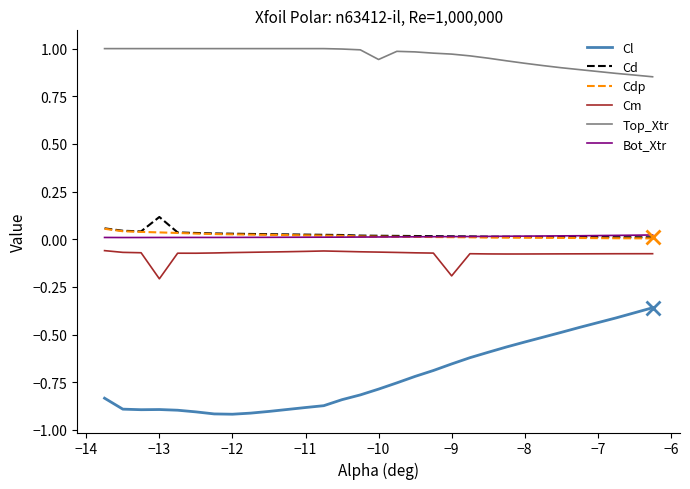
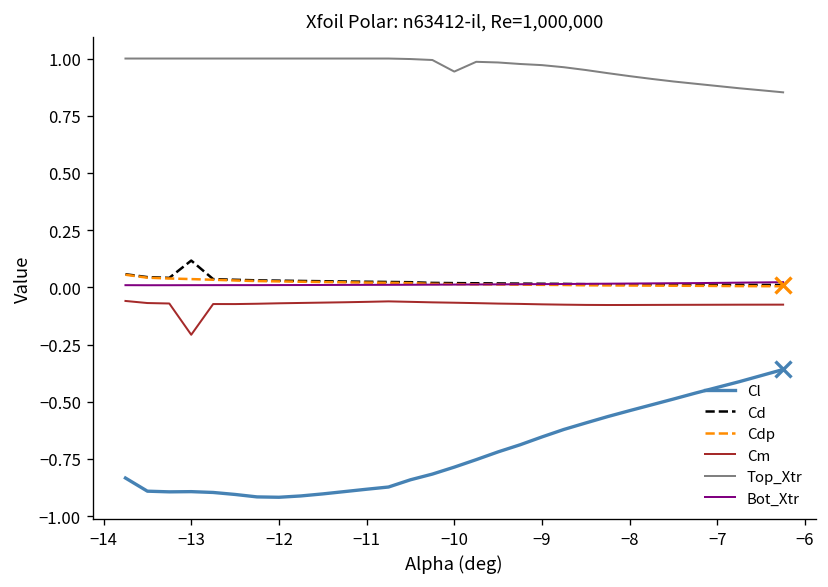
Cm, −9: -0.19 -> -0.07
